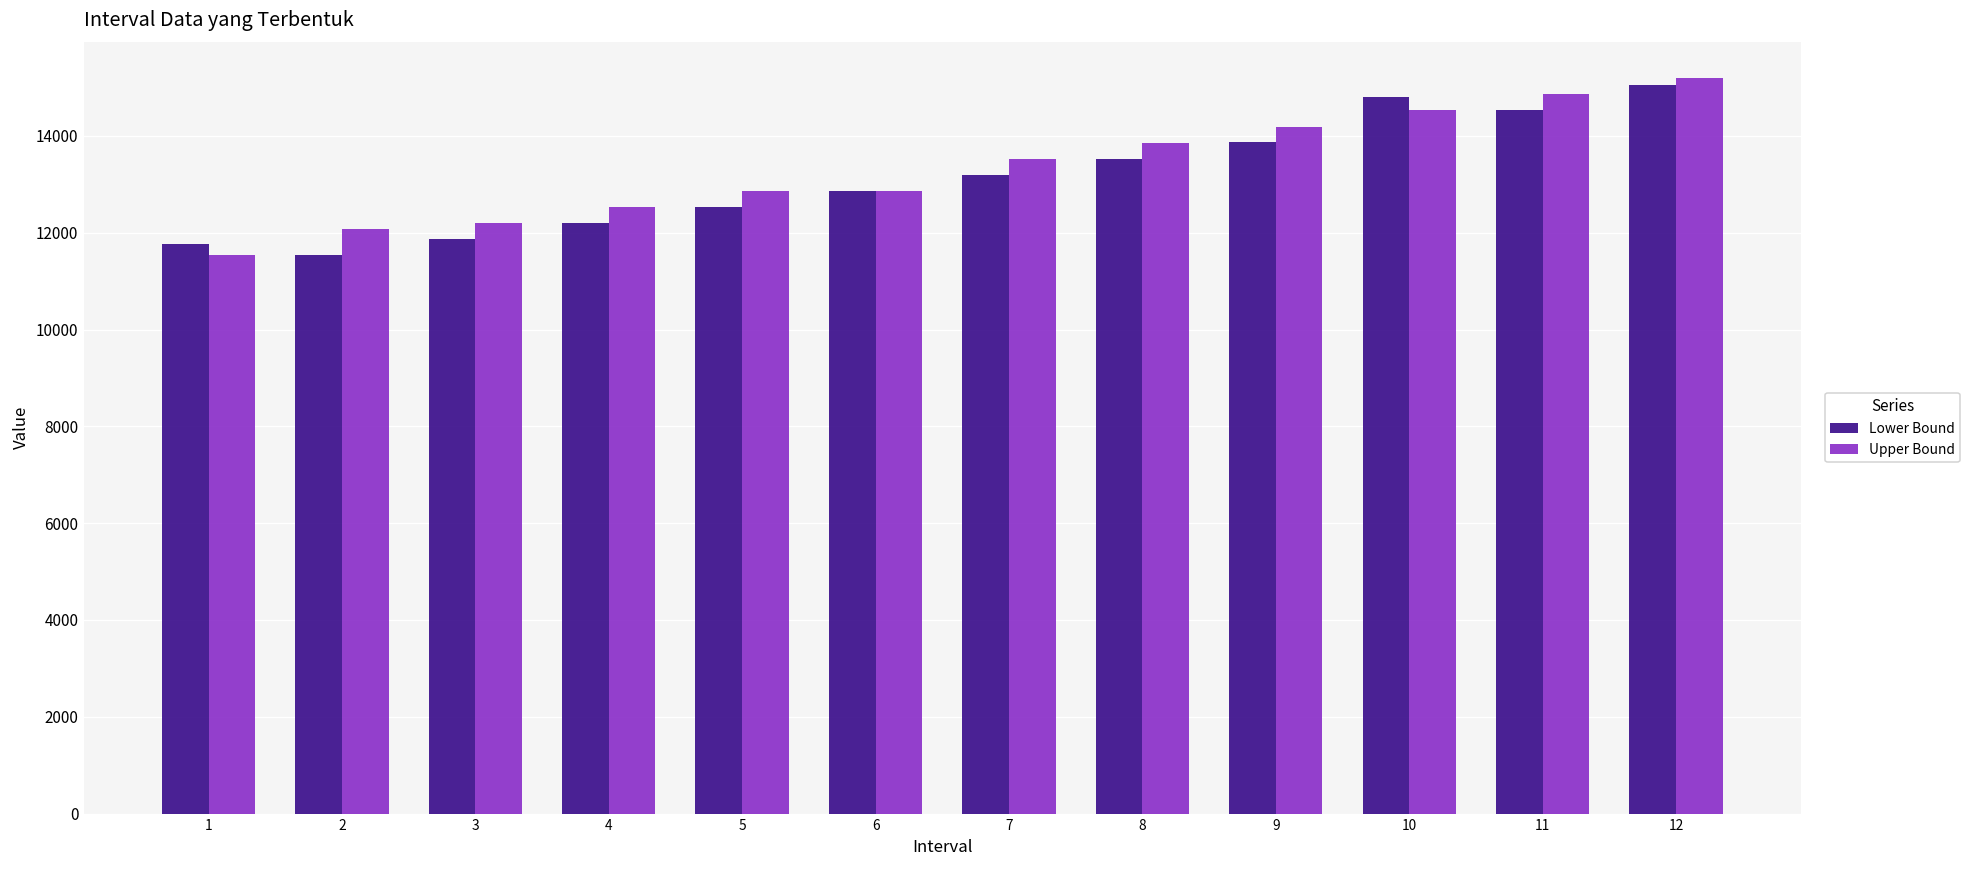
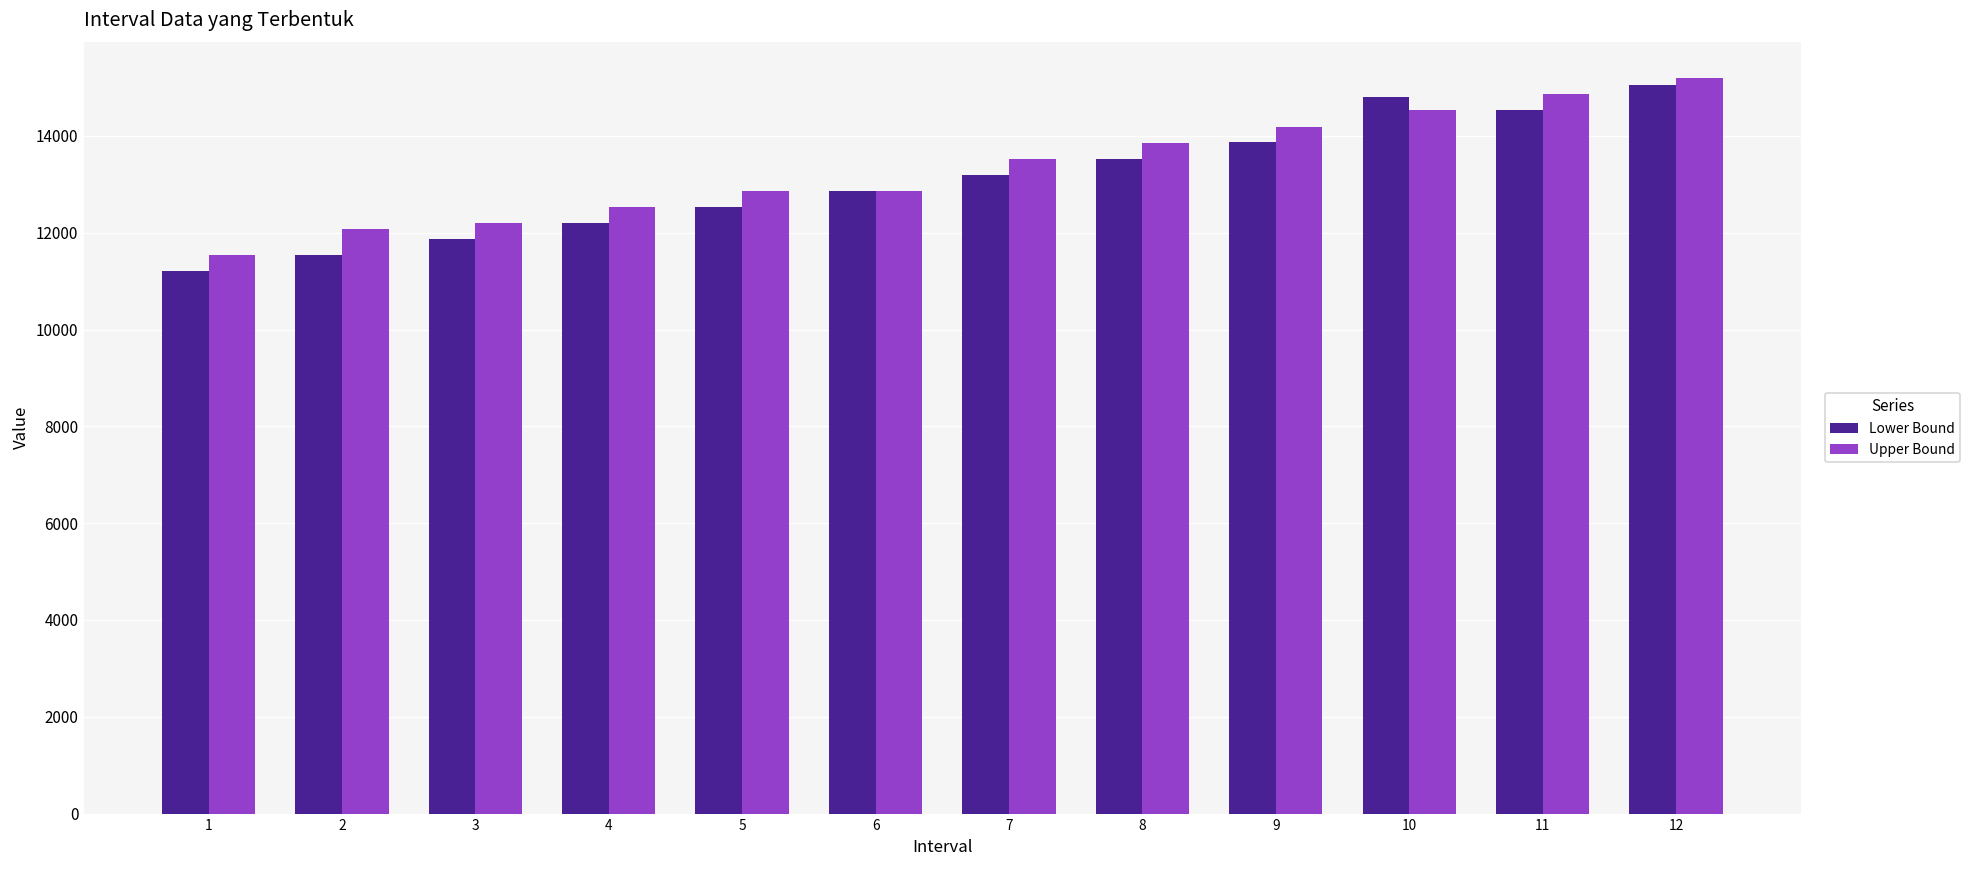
Lower Bound, 1: 11800 -> 11200
